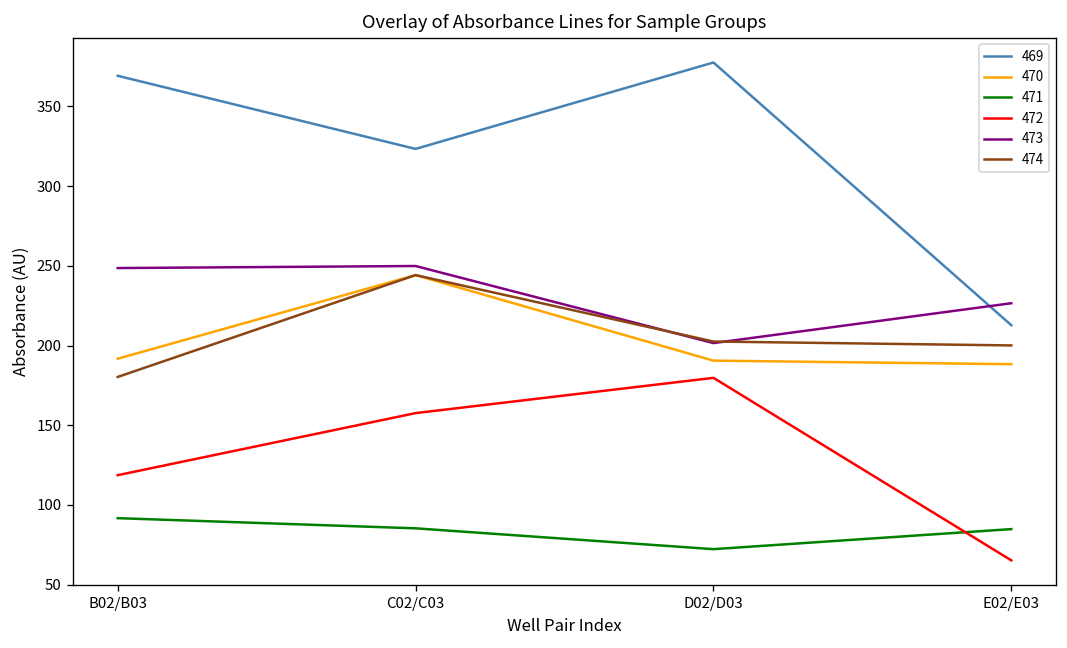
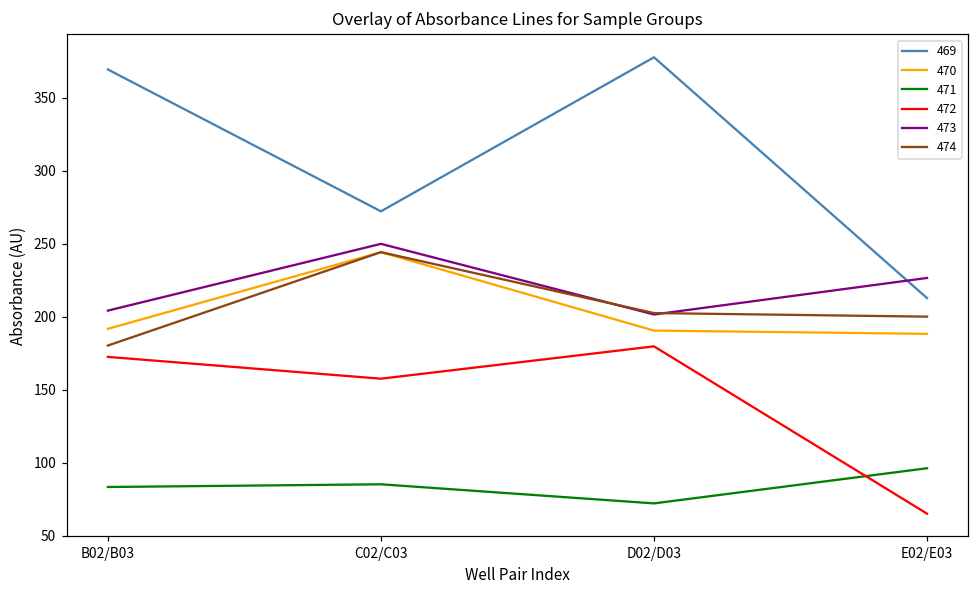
471, B02/B03: 92 -> 84
472, B02/B03: 119 -> 173
473, B02/B03: 249 -> 204
469, C02/C03: 323 -> 272
471, E02/E03: 85 -> 96
